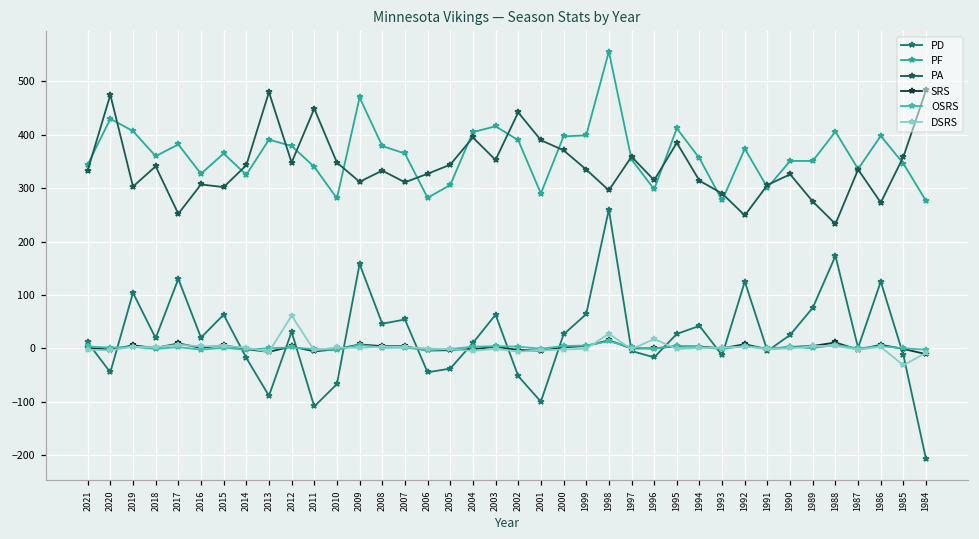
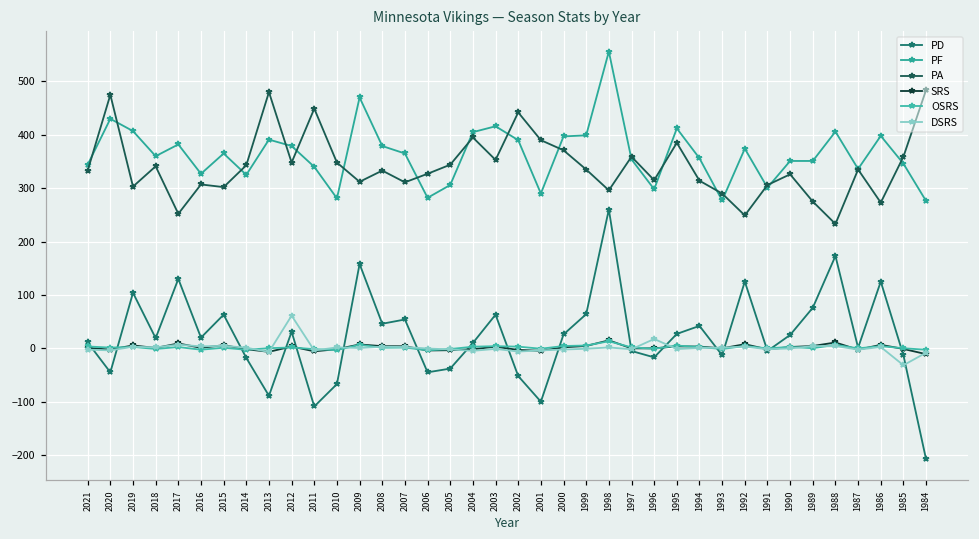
DSRS, 1998: 30 -> 0
